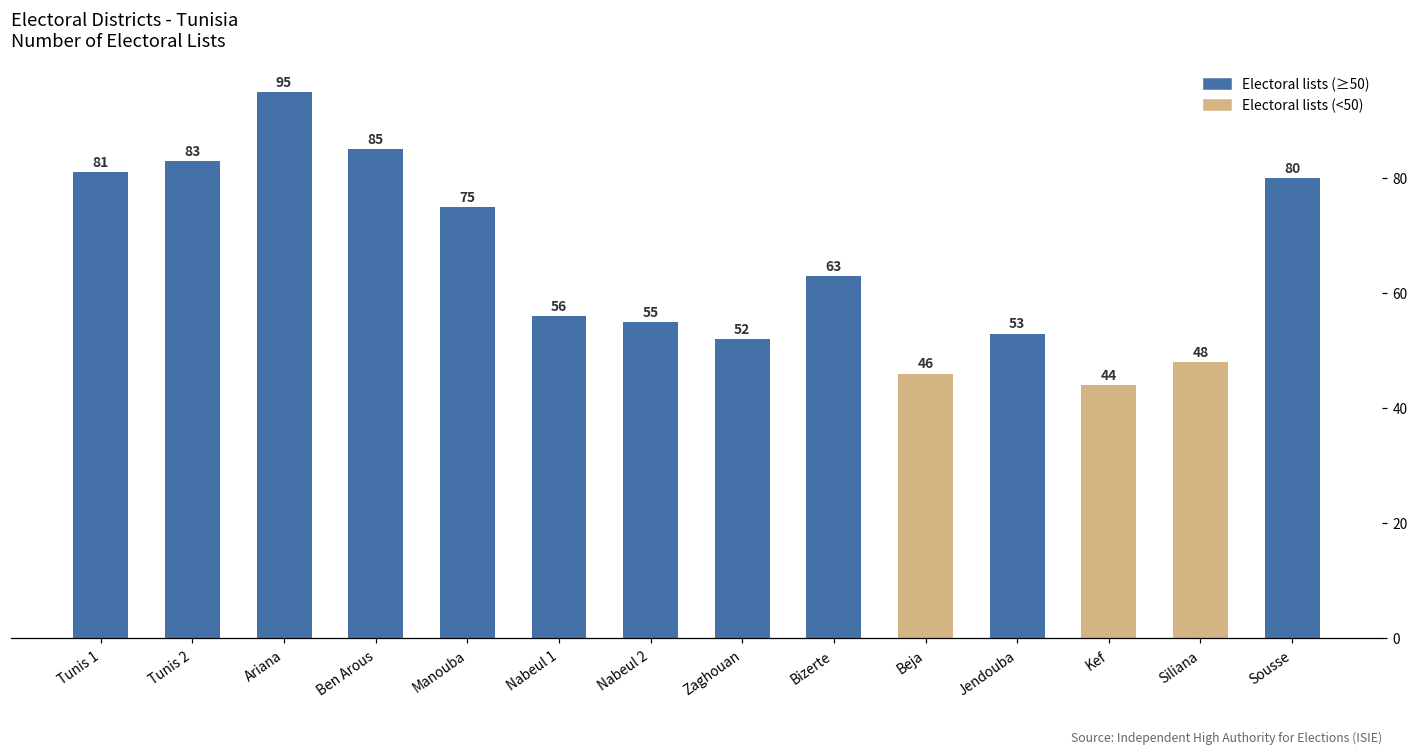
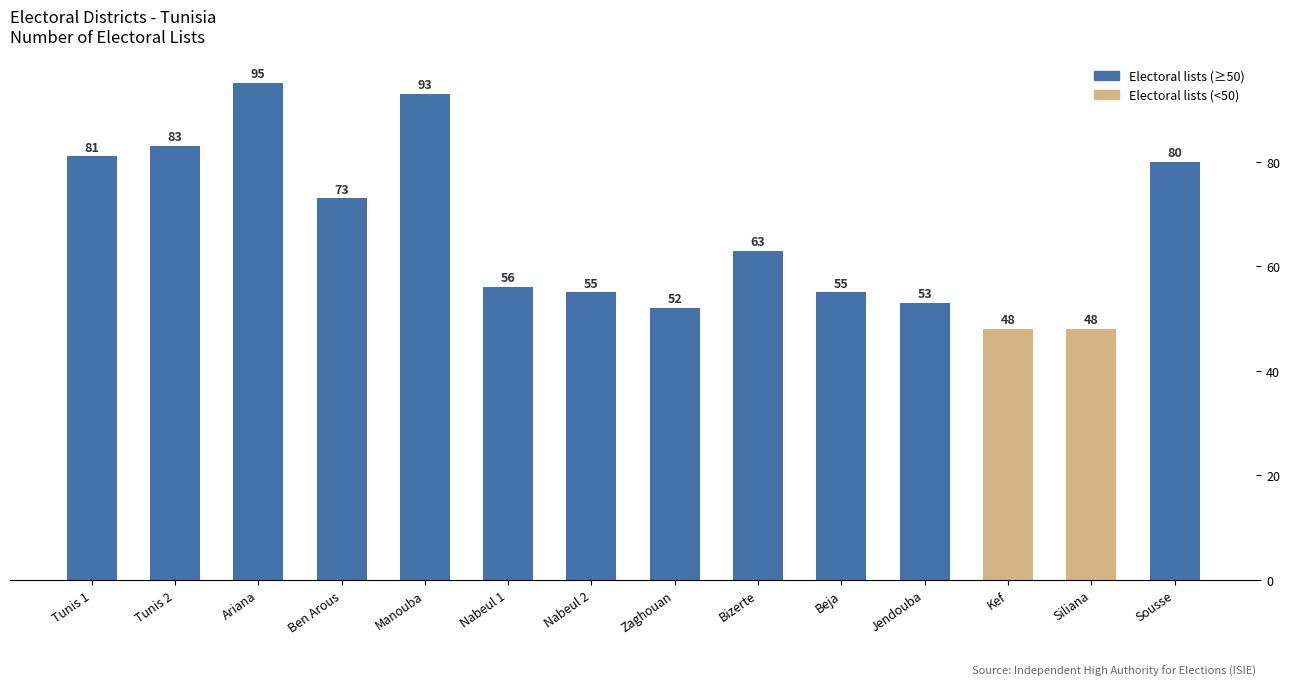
Ben Arous: 85 -> 73
Manouba: 75 -> 93
Beja: 46 -> 55
Kef: 44 -> 48
